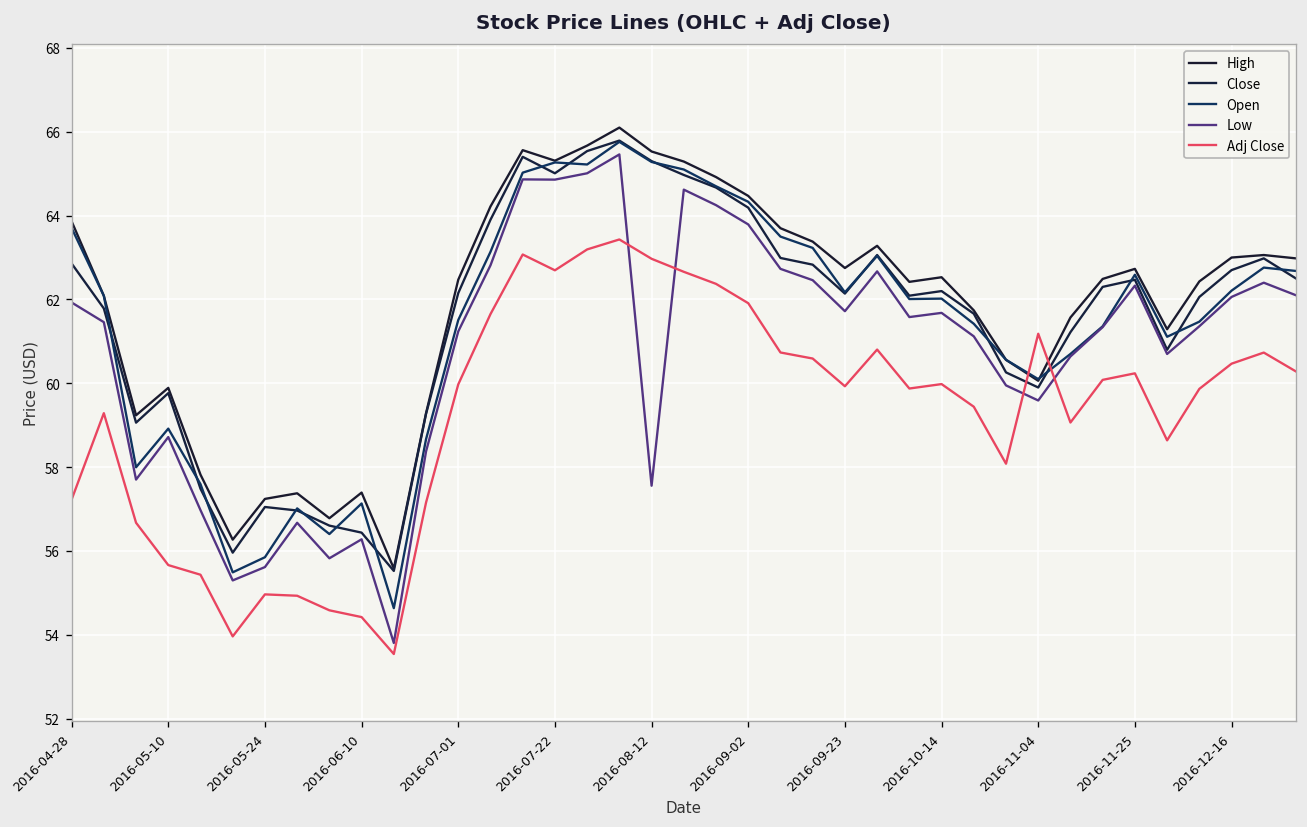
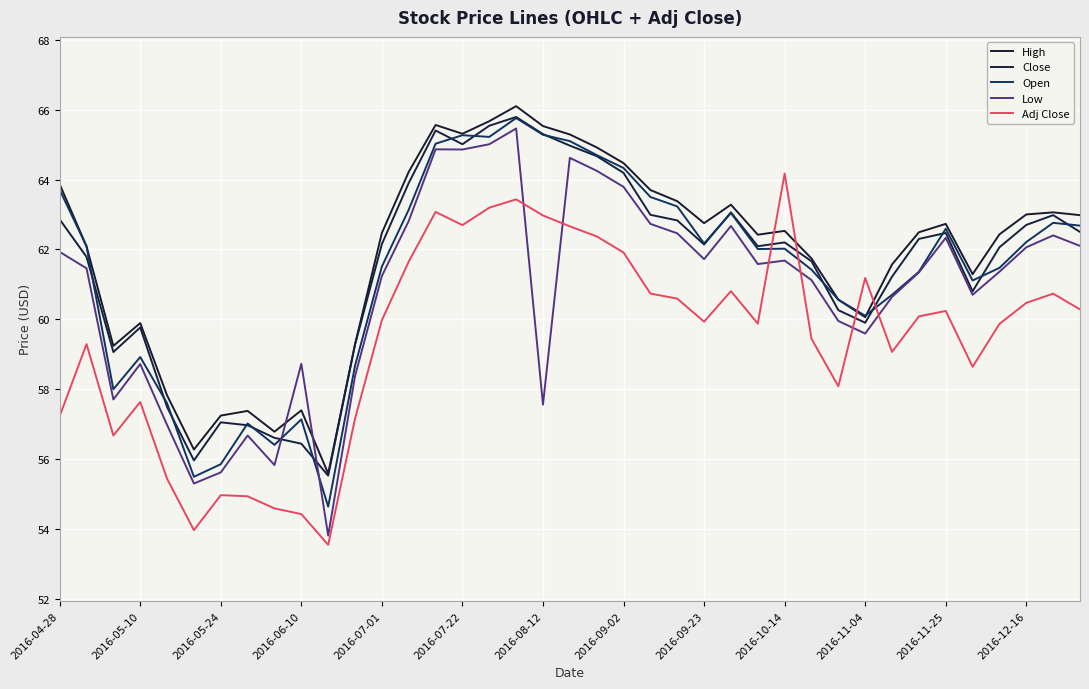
Adj Close, 2016-05-10: 55.7 -> 57.6
Low, 2016-06-10: 56.3 -> 58.7
Adj Close, 2016-10-14: 60.0 -> 64.2
